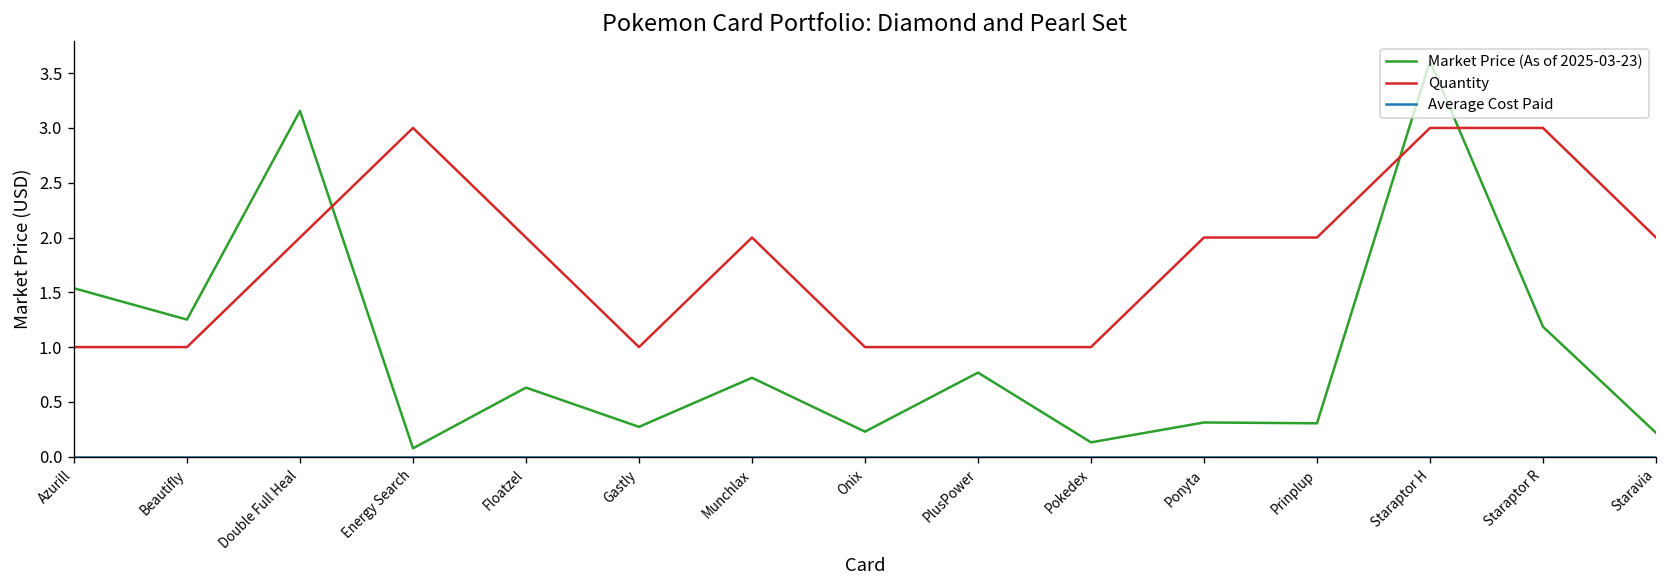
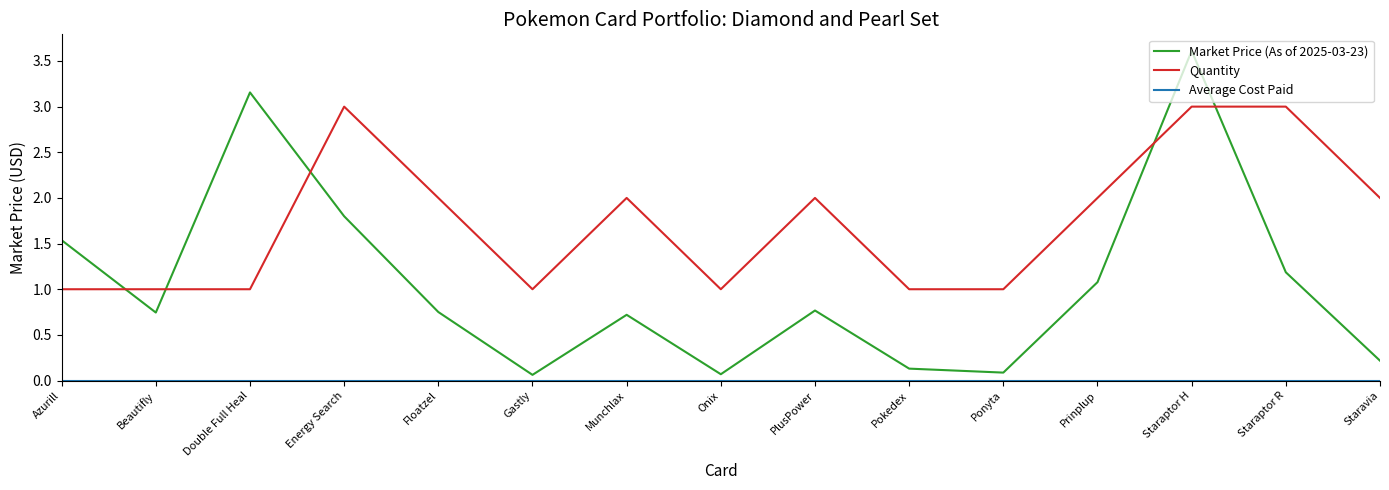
Market Price (As of 2025-03-23), Beautifly: 1.3 -> 0.7
Quantity, Double Full Heal: 2 -> 1
Market Price (As of 2025-03-23), Energy Search: 0.1 -> 1.8
Market Price (As of 2025-03-23), Floatzel: 0.6 -> 0.8
Market Price (As of 2025-03-23), Gastly: 0.3 -> 0.1
Market Price (As of 2025-03-23), Onix: 0.2 -> 0.1
Quantity, PlusPower: 1 -> 2
Market Price (As of 2025-03-23), Ponyta: 0.3 -> 0.1
Quantity, Ponyta: 2 -> 1
Market Price (As of 2025-03-23), Prinplup: 0.3 -> 1.1
